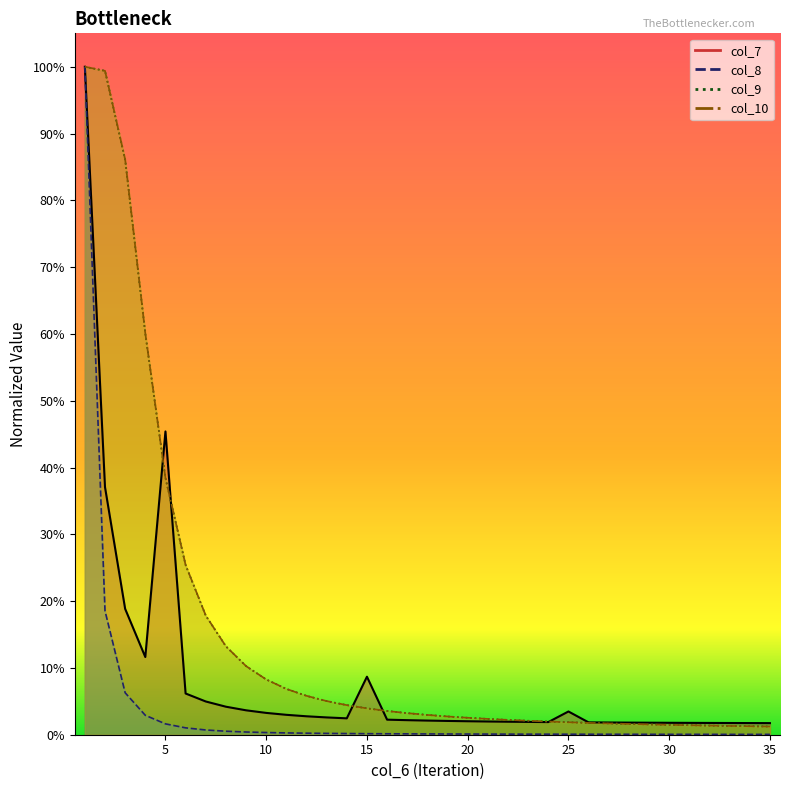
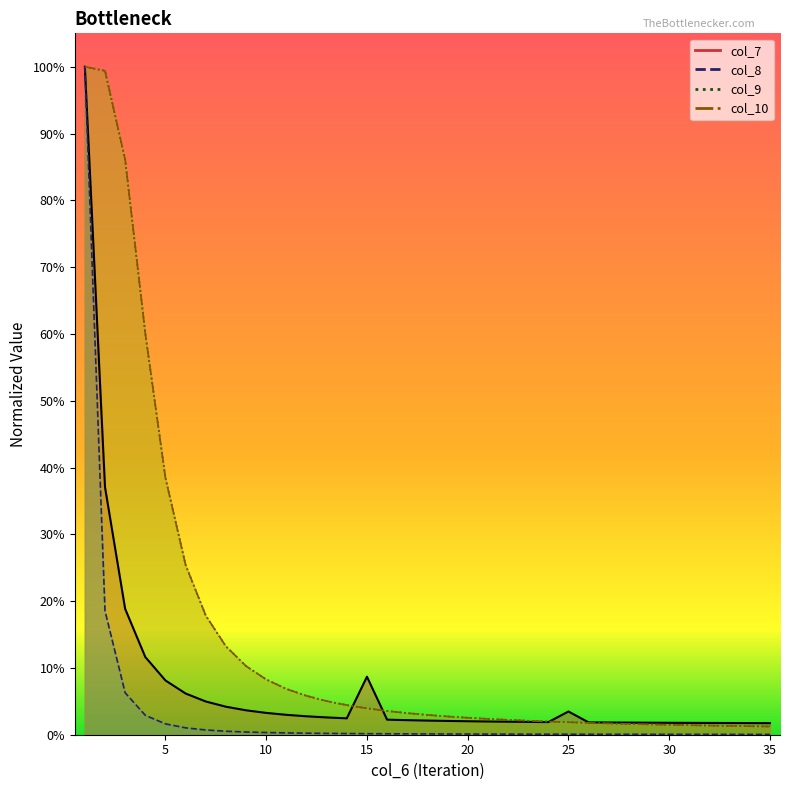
col_7, 5: 45% -> 8%
